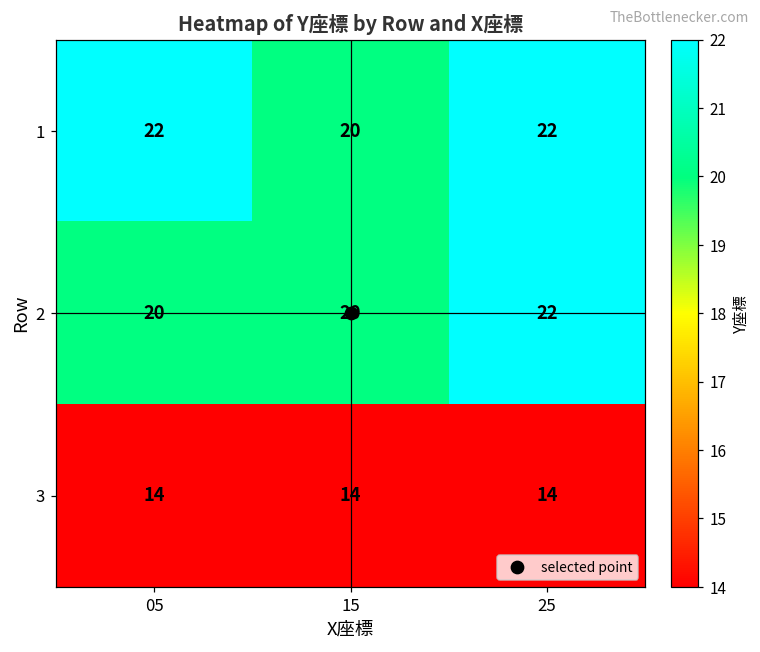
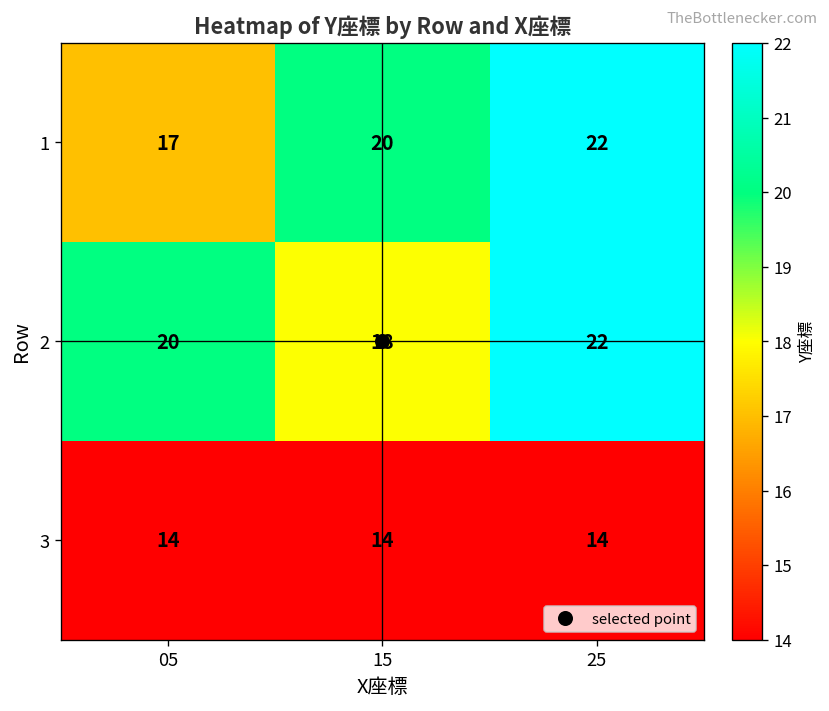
1, 05: 22 -> 17
2, 15: 20 -> 18
